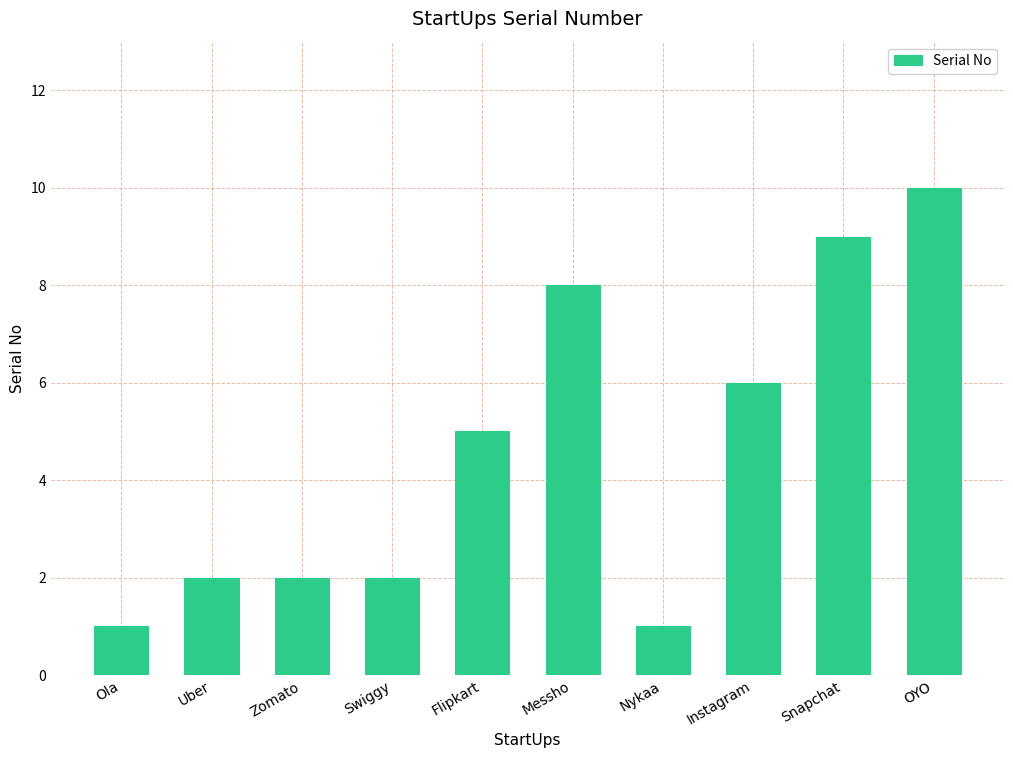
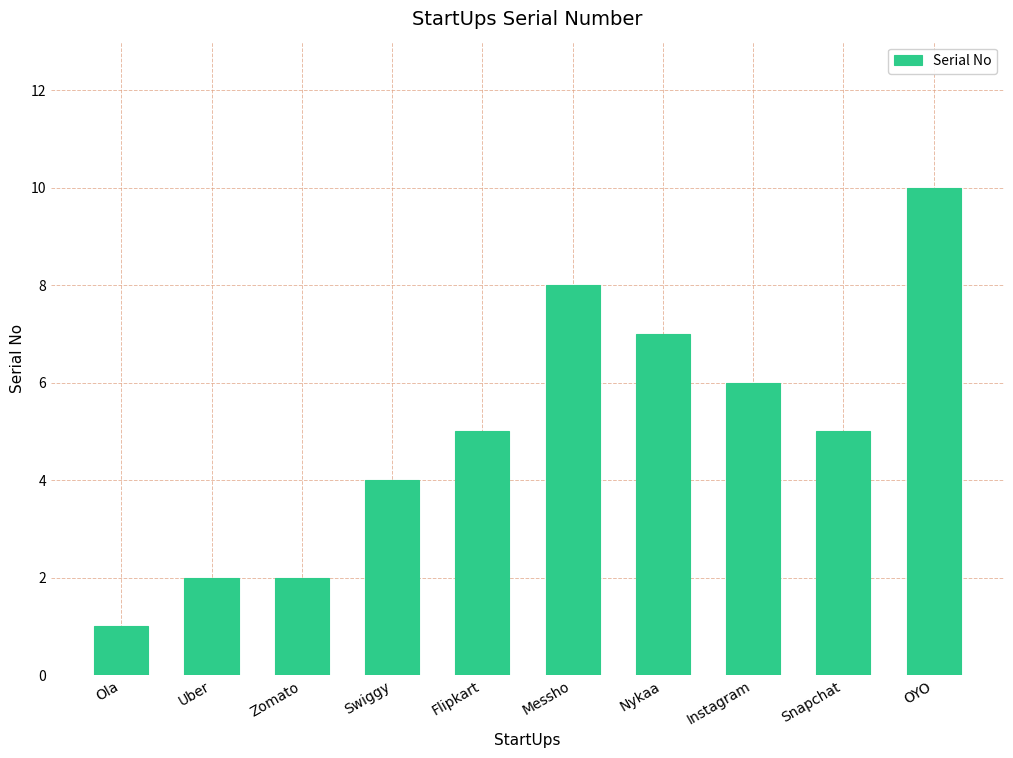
Swiggy: 2 -> 4
Nykaa: 1 -> 7
Snapchat: 9 -> 5
